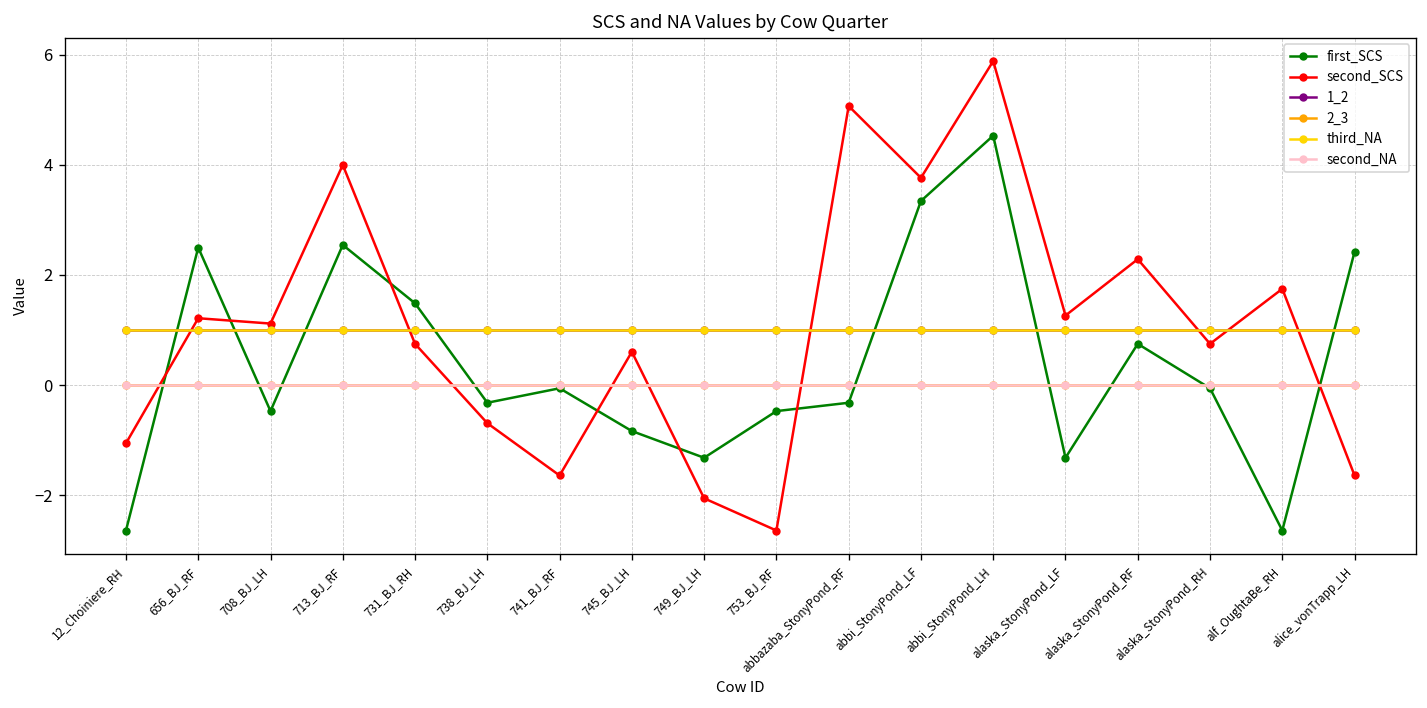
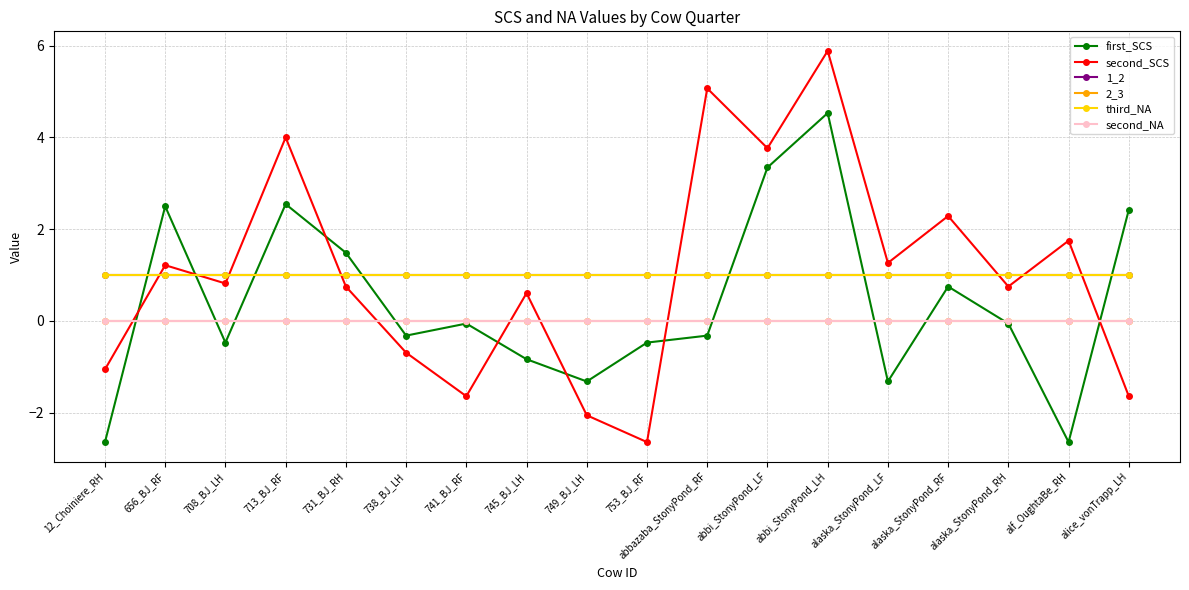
second_SCS, 708_BJ_LH: 1.1 -> 0.8
